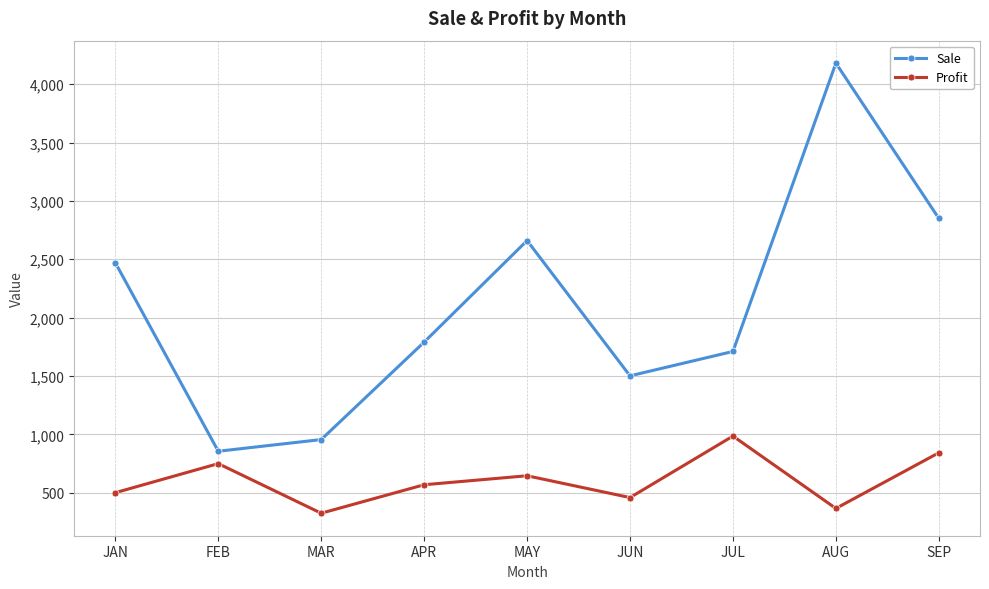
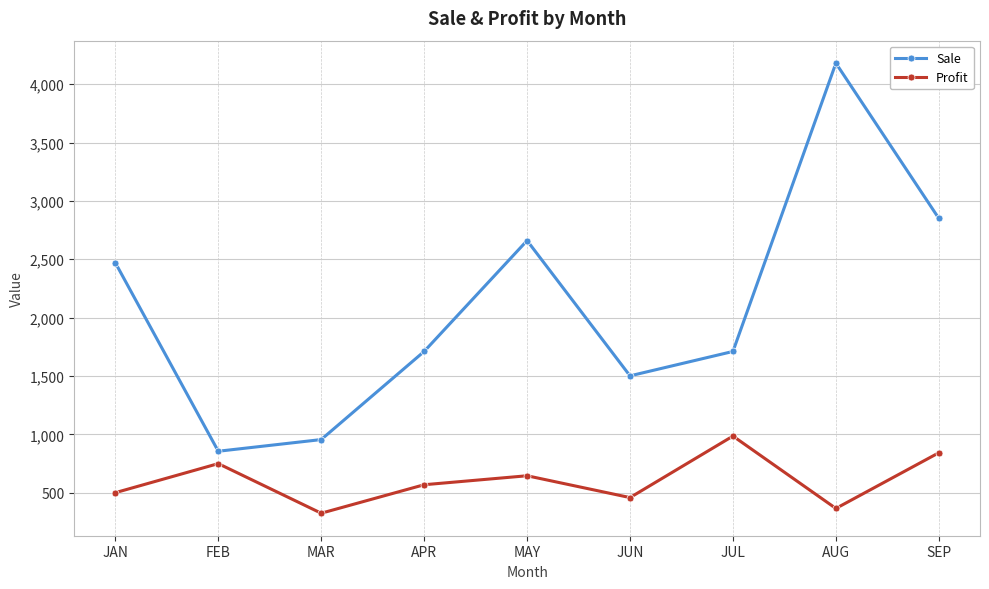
Sale, APR: 1,790 -> 1,710
